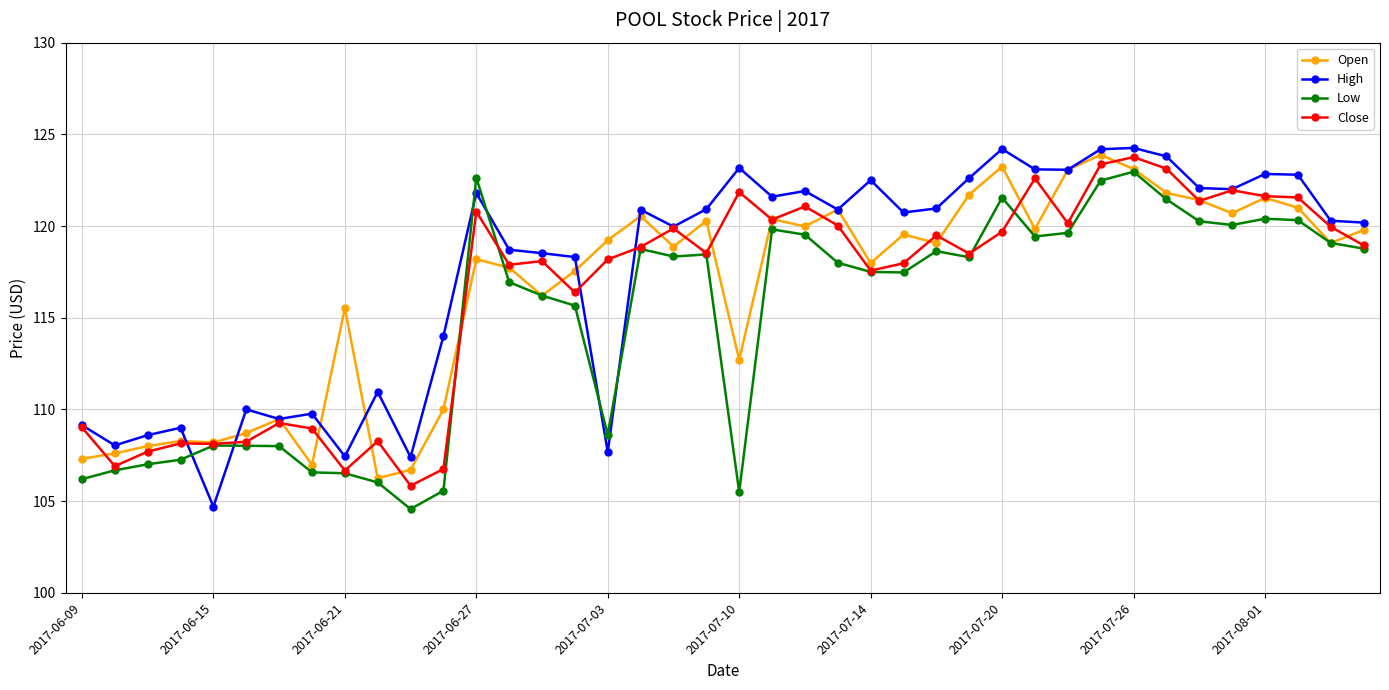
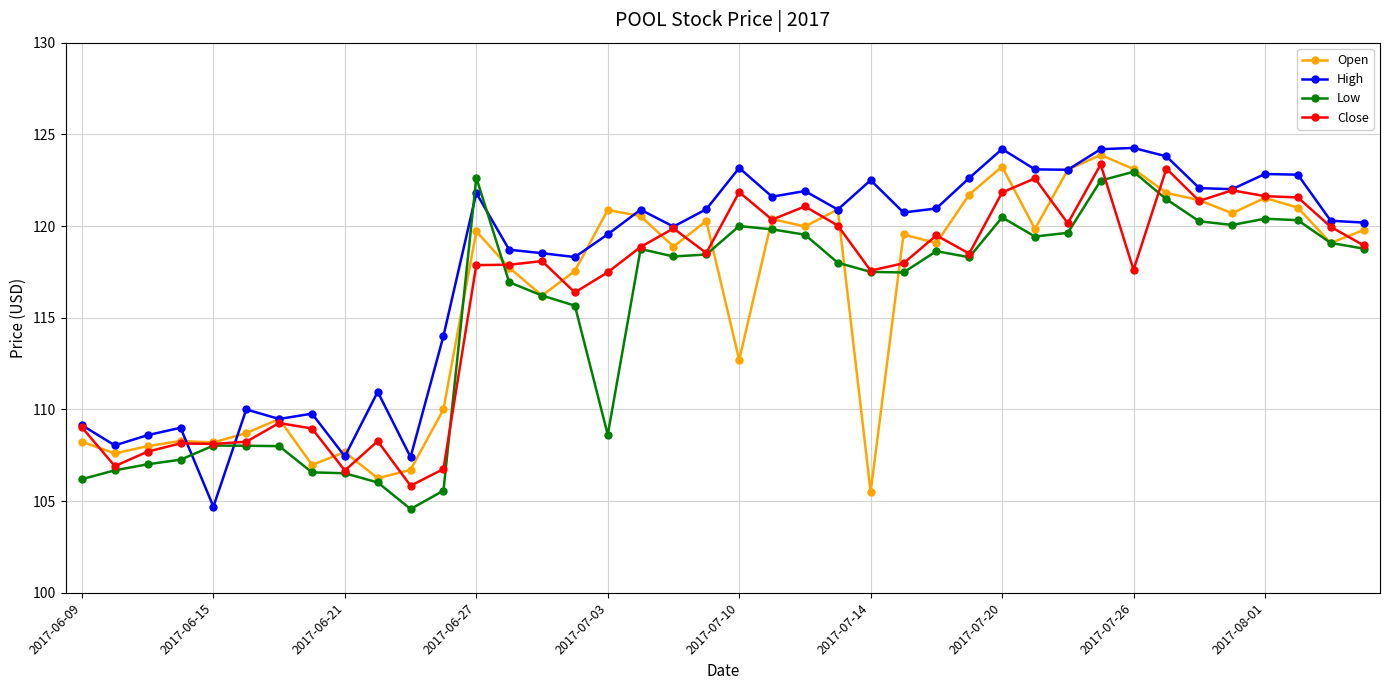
Open, 2017-06-09: 107.3 -> 108.2
Open, 2017-06-21: 115.5 -> 107.7
Open, 2017-06-27: 118.2 -> 119.7
Close, 2017-06-27: 120.8 -> 117.9
Open, 2017-07-03: 119.2 -> 120.9
High, 2017-07-03: 107.7 -> 119.6
Close, 2017-07-03: 118.2 -> 117.5
Low, 2017-07-10: 105.5 -> 120.0
Open, 2017-07-14: 118.0 -> 105.5
Low, 2017-07-20: 121.6 -> 120.5
Close, 2017-07-20: 119.7 -> 121.8
Close, 2017-07-26: 123.8 -> 117.6
